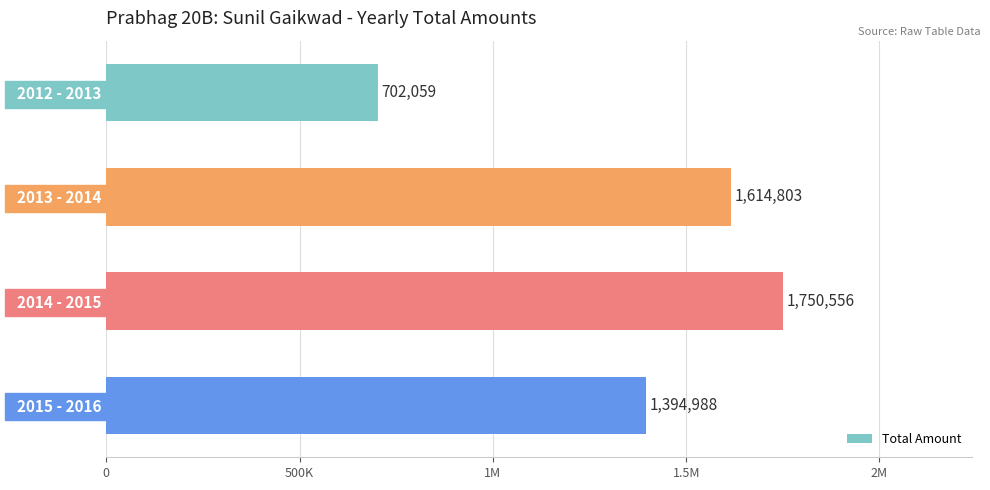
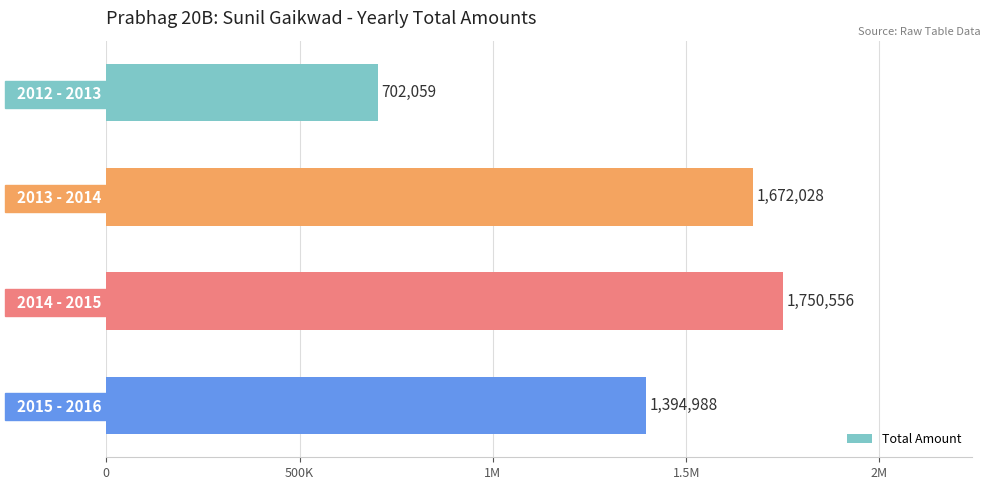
2013 - 2014: 1,614,803 -> 1,672,028
